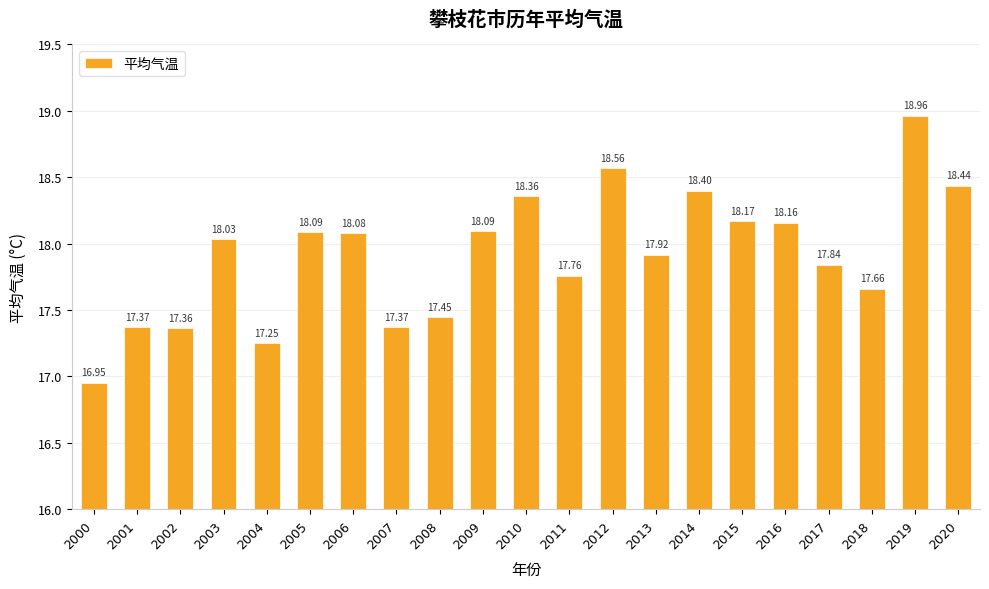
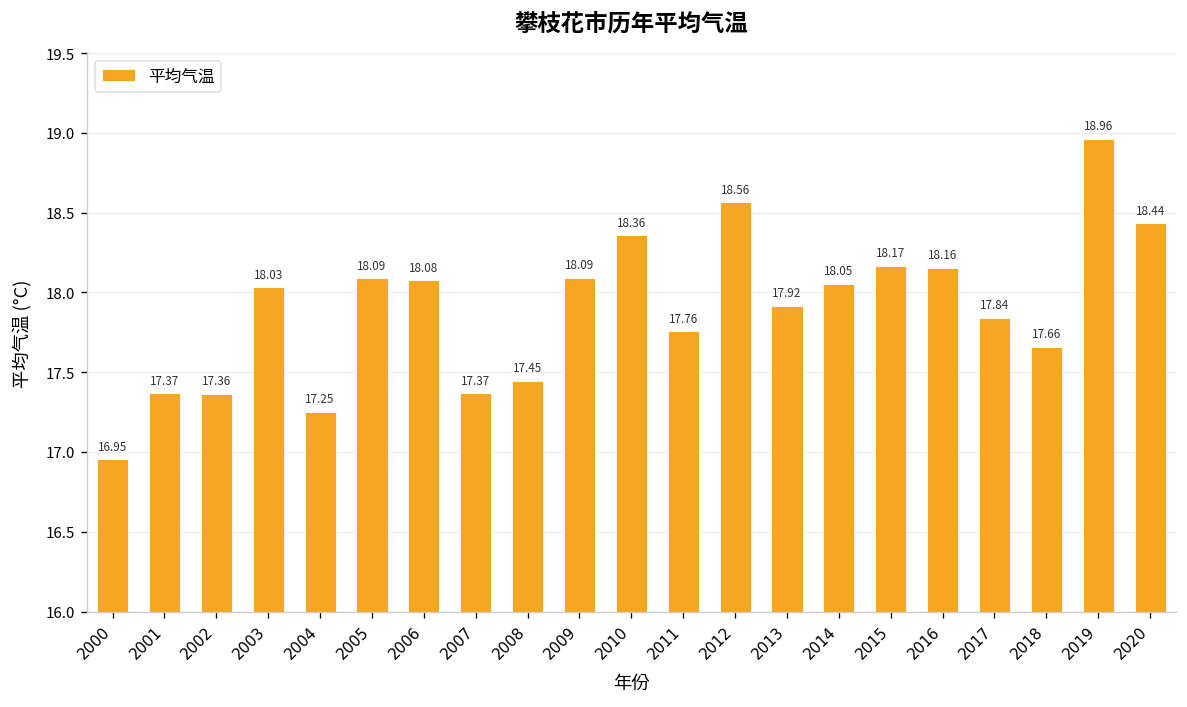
2014: 18.40 -> 18.05
